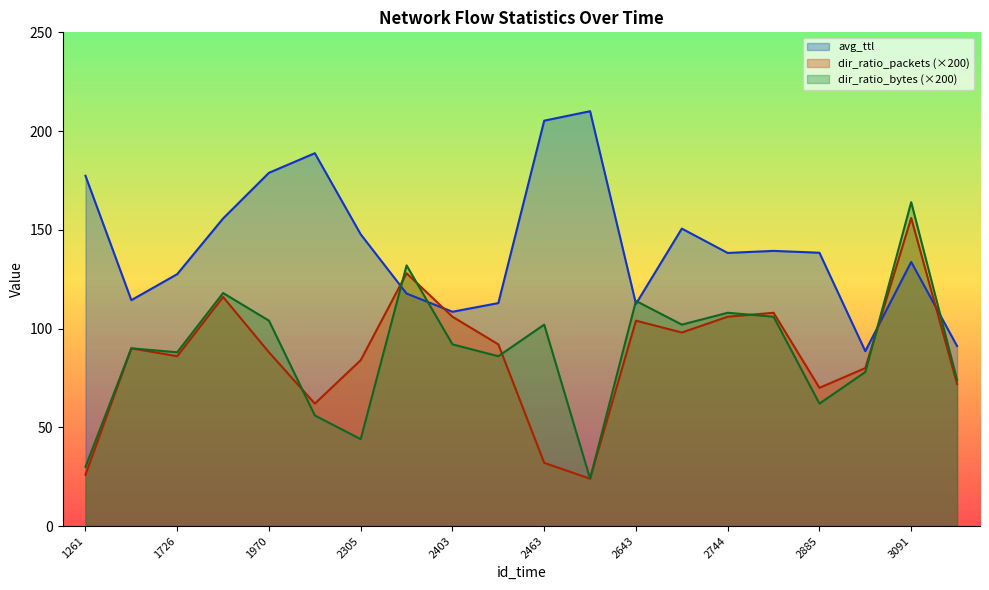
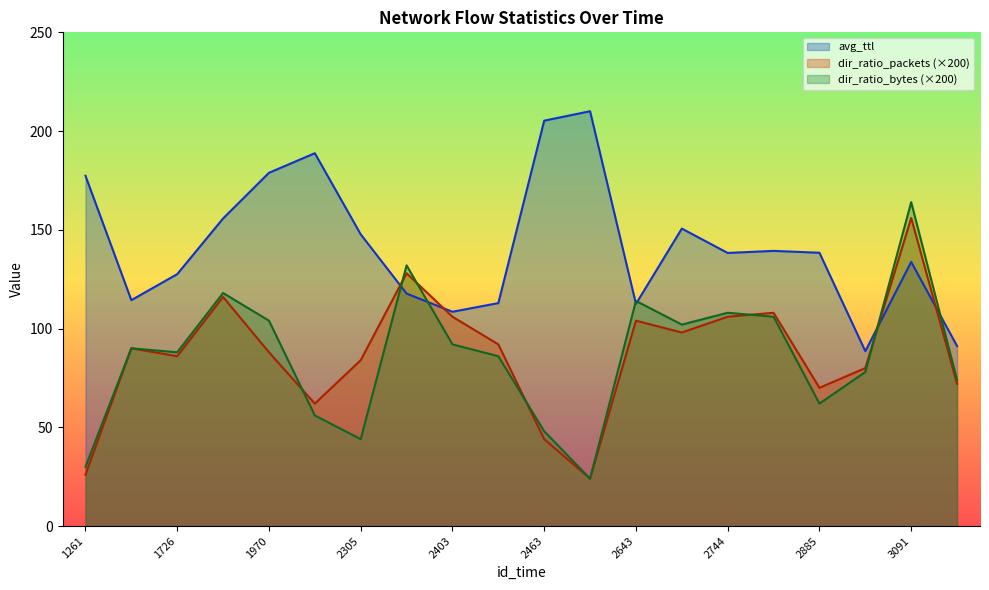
dir_ratio_packets (×200), 2463: 32 -> 44
dir_ratio_bytes (×200), 2463: 102 -> 48
